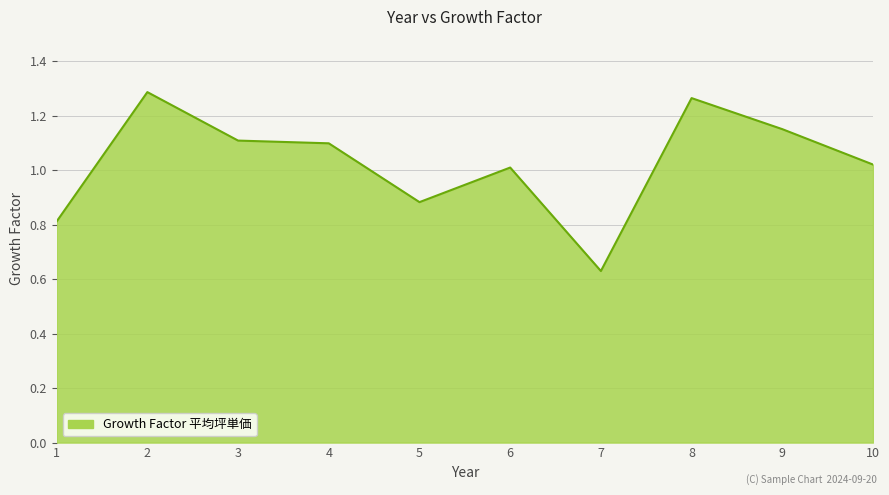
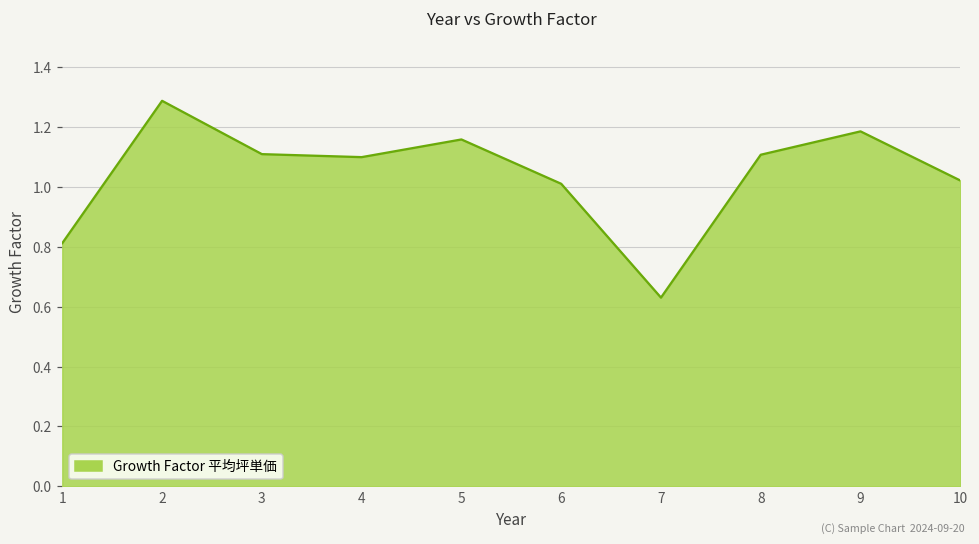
5: 0.88 -> 1.16
8: 1.27 -> 1.11
9: 1.15 -> 1.19
